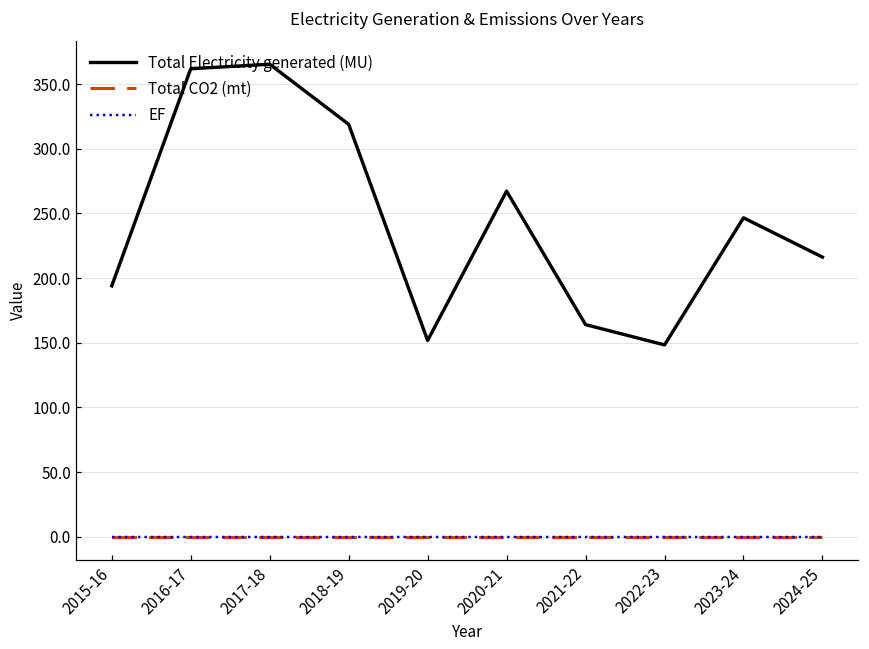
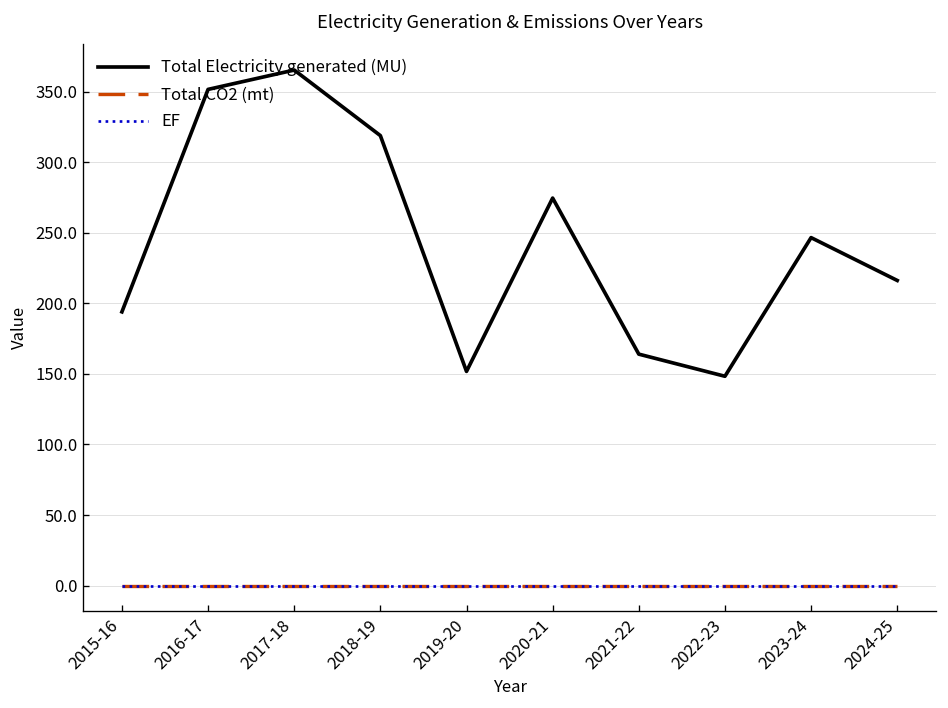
Total Electricity generated (MU), 2016-17: 362 -> 352
Total Electricity generated (MU), 2020-21: 267 -> 275
